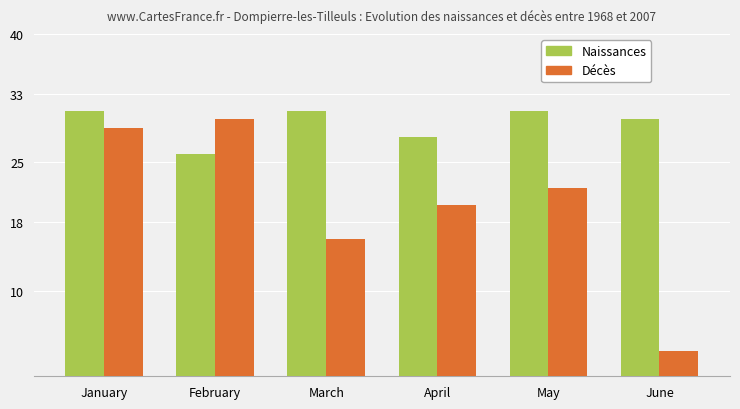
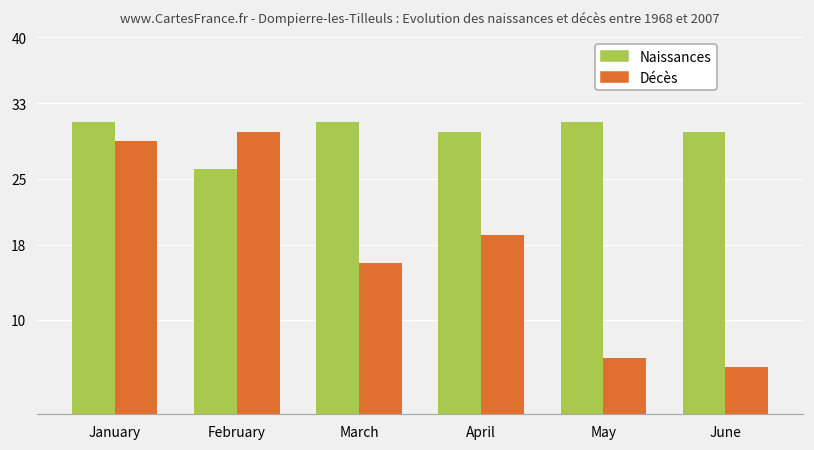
Naissances, April: 28 -> 30
Décès, April: 20 -> 19
Décès, May: 22 -> 6
Décès, June: 3 -> 5
